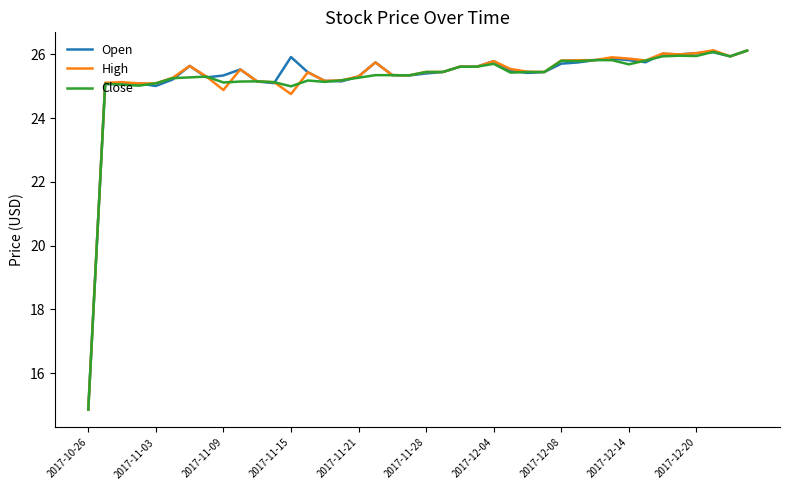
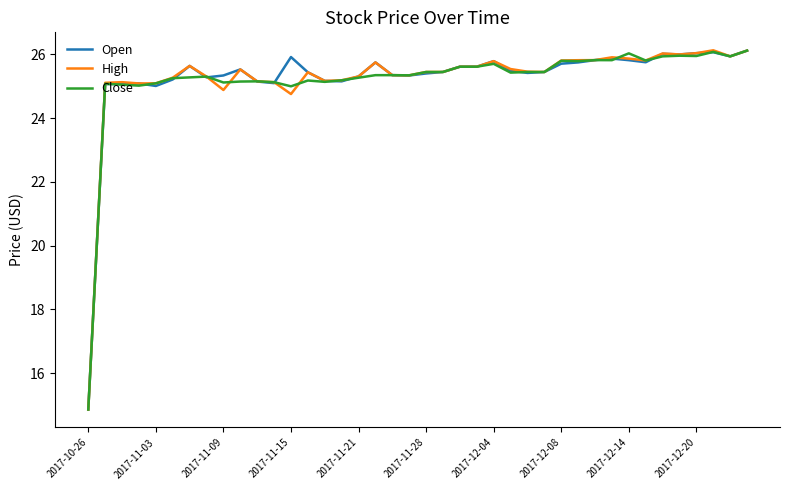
Close, 2017-12-14: 25.7 -> 26.0
